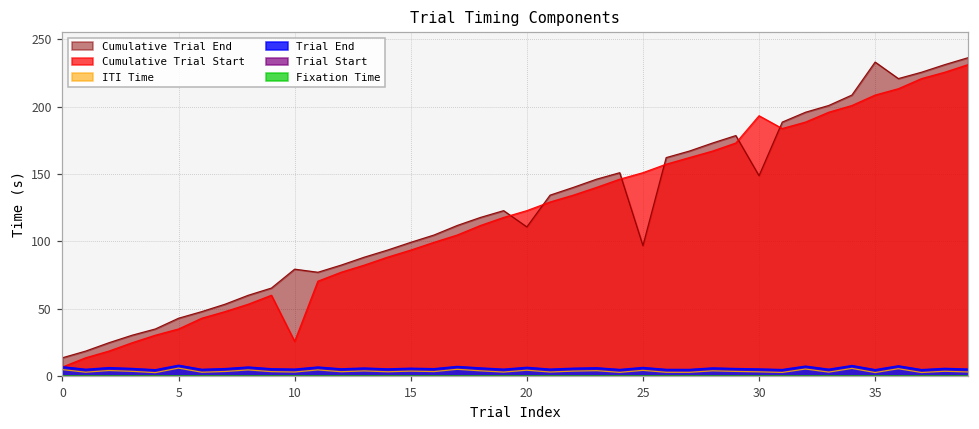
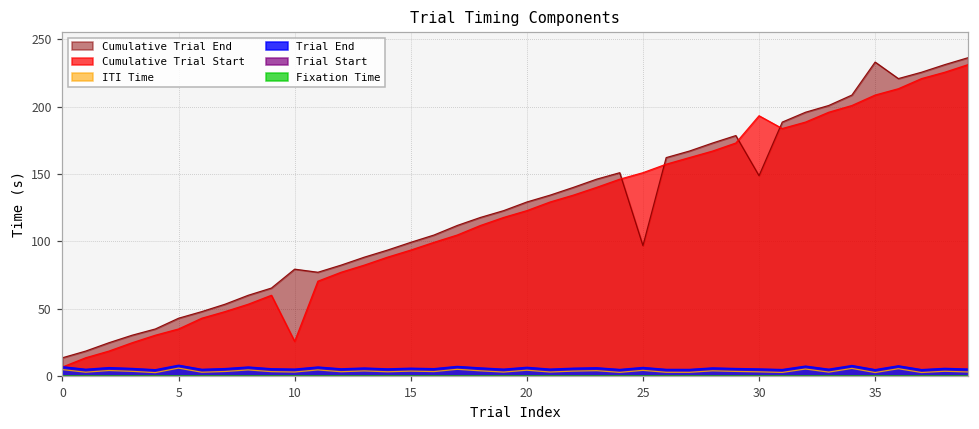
Cumulative Trial End, 20: 111 -> 129
